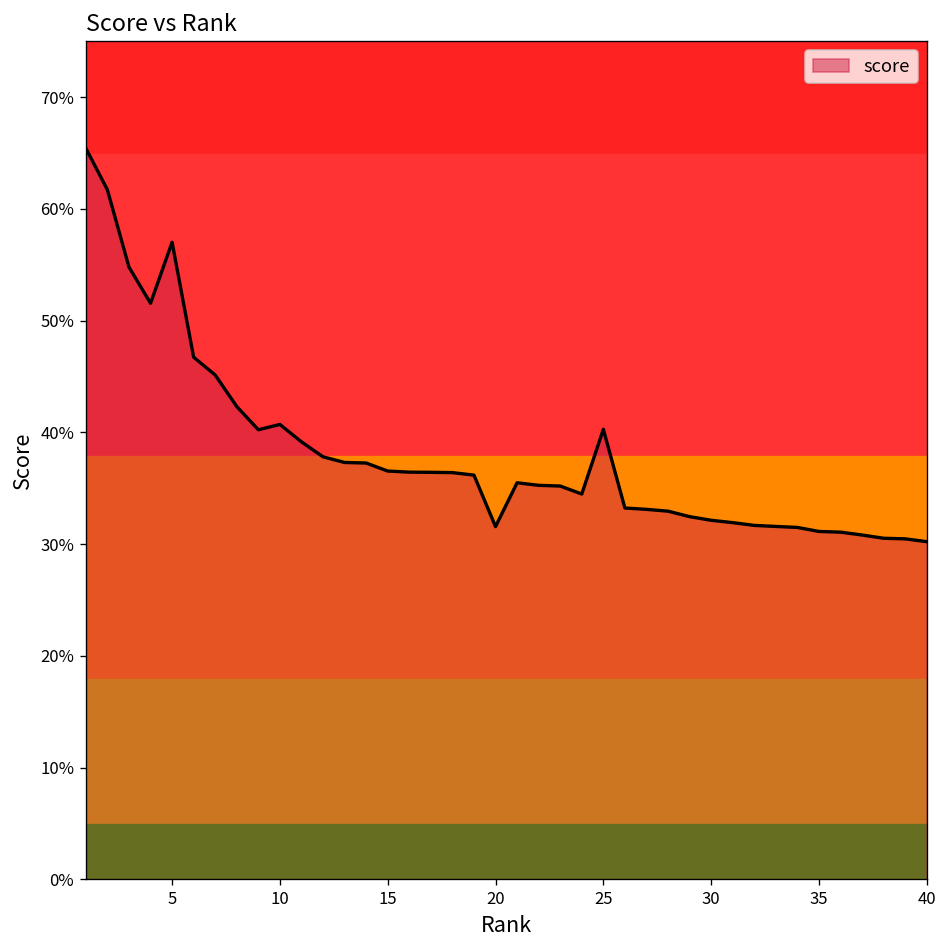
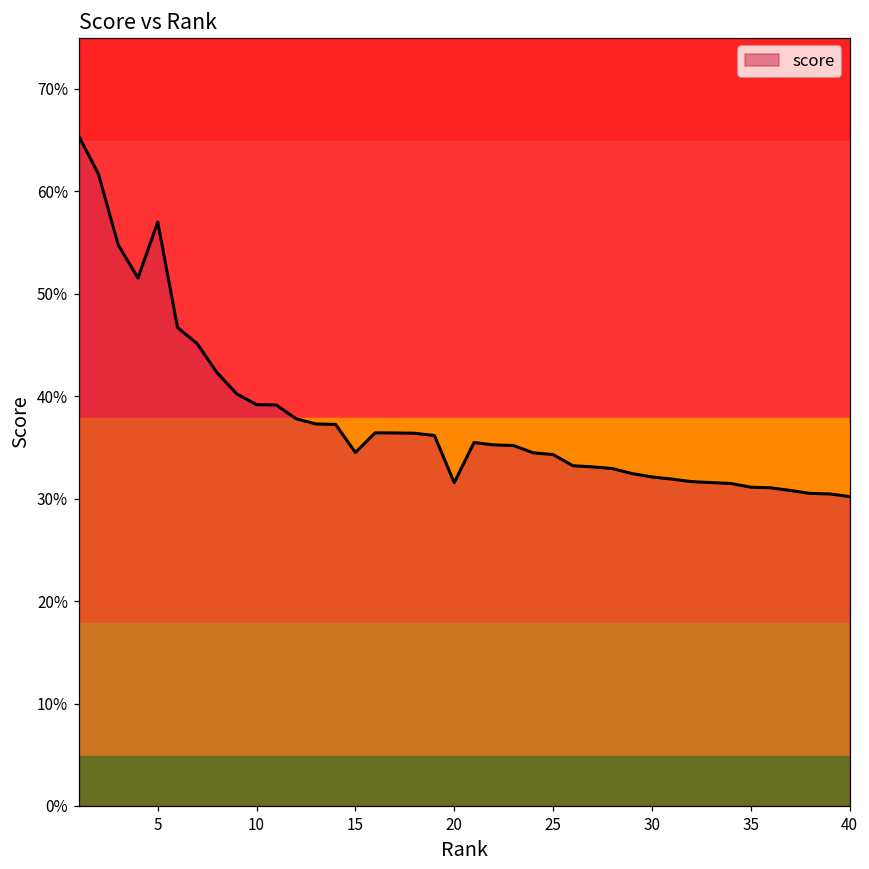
10: 41% -> 39%
15: 37% -> 35%
25: 40% -> 34%
